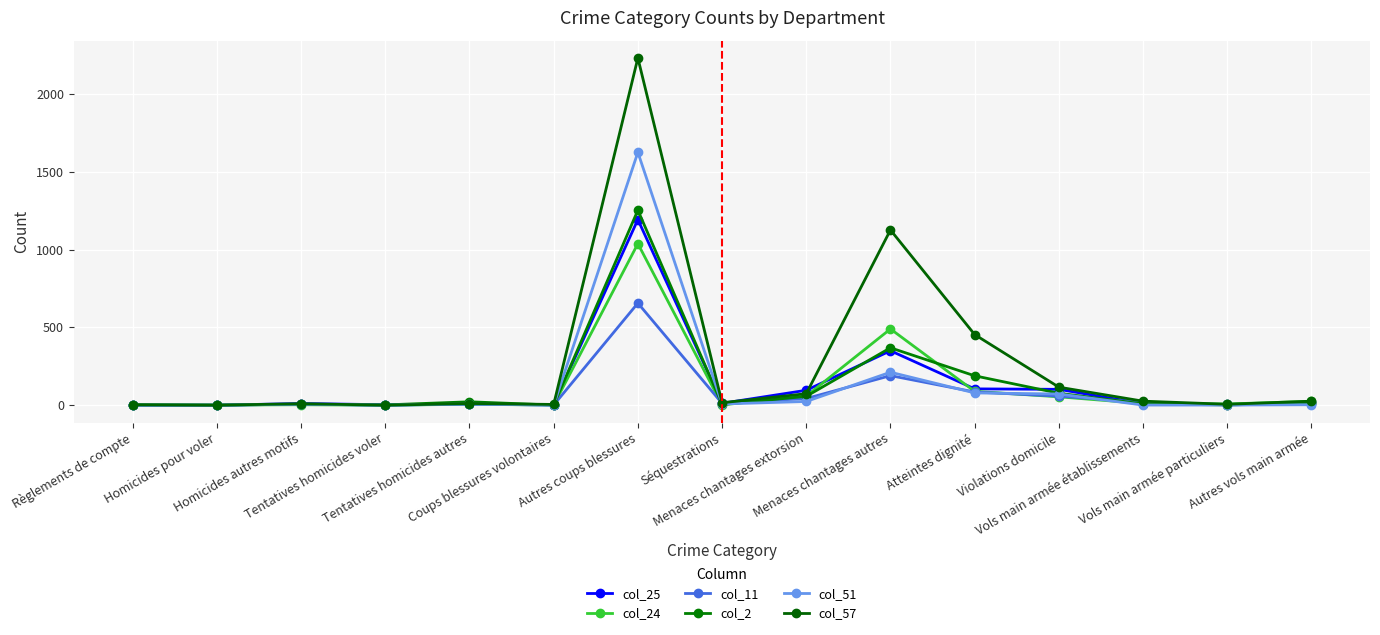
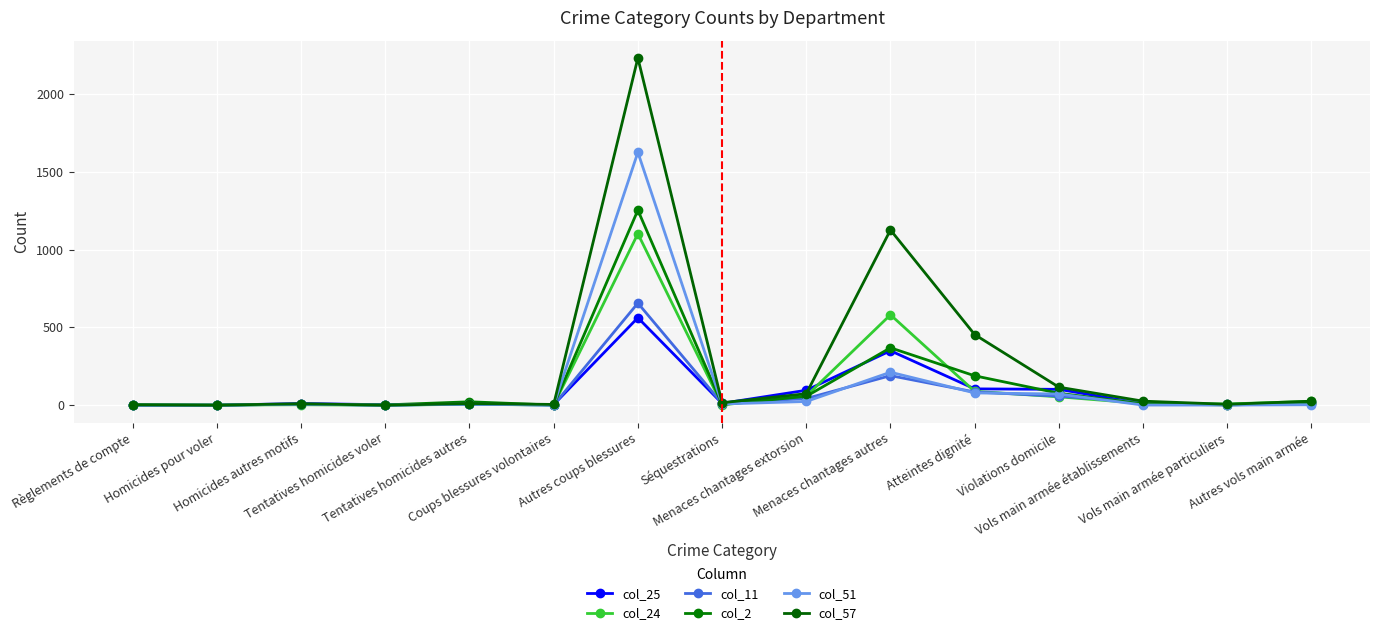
col_25, Autres coups blessures: 1190 -> 560
col_24, Autres coups blessures: 1040 -> 1100
col_24, Menaces chantages autres: 490 -> 580
